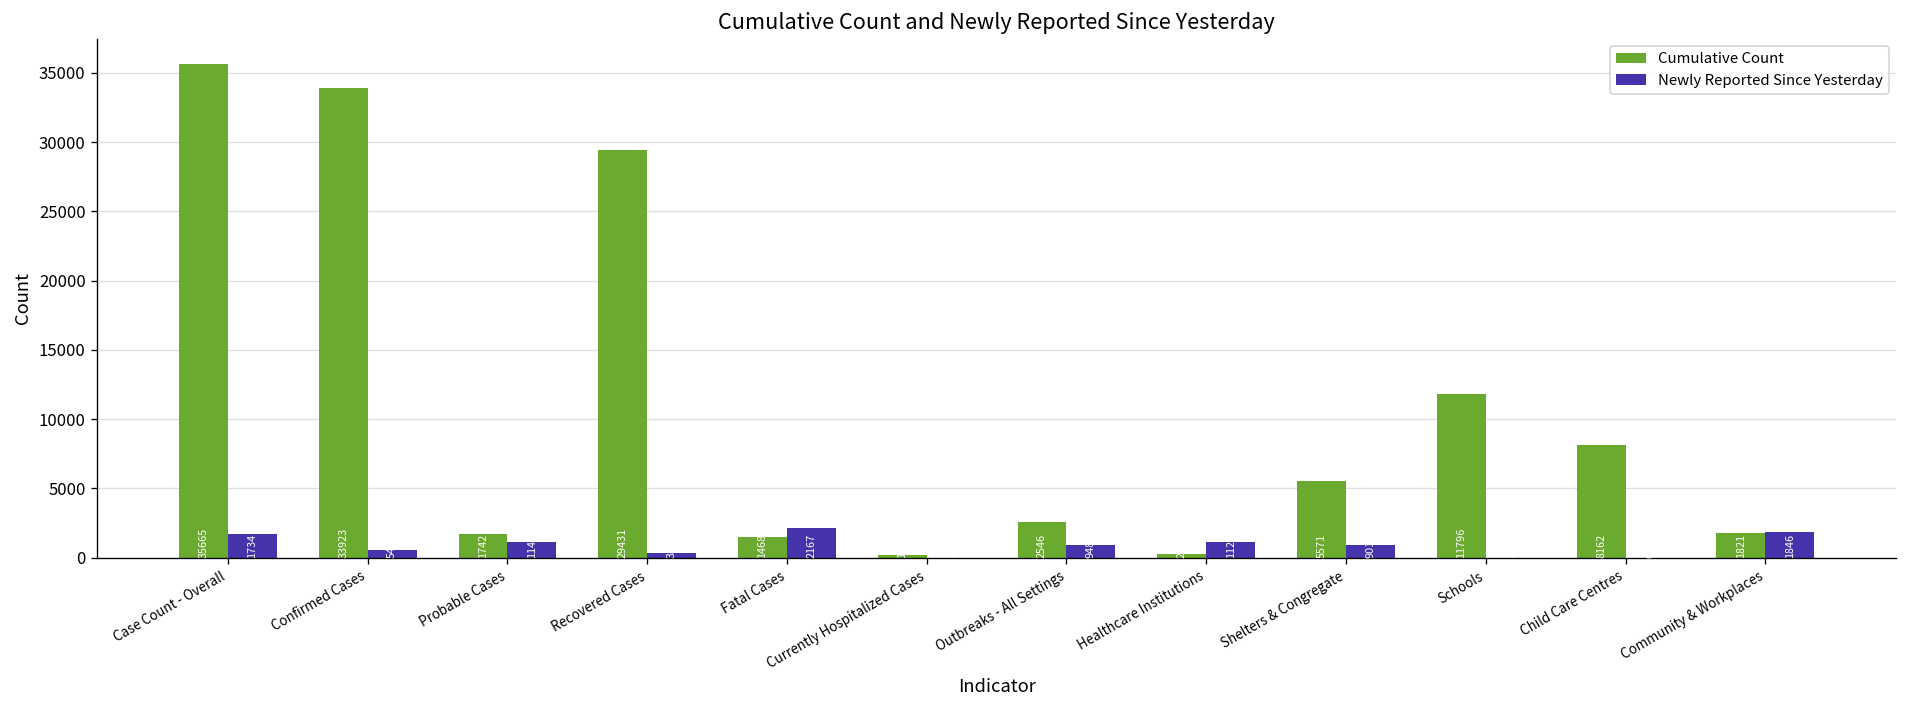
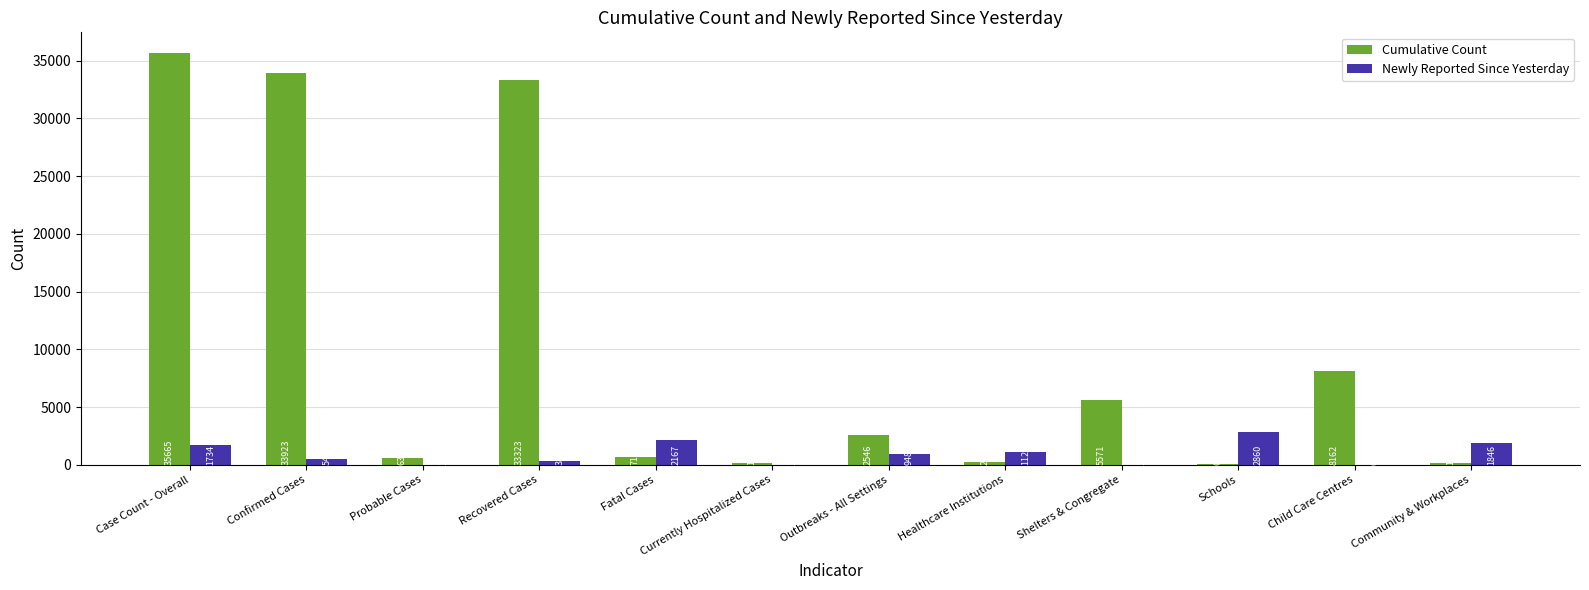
Cumulative Count, Probable Cases: 1700 -> 600
Newly Reported Since Yesterday, Probable Cases: 1100 -> 0
Cumulative Count, Recovered Cases: 29431 -> 33323
Cumulative Count, Fatal Cases: 1468 -> 716
Newly Reported Since Yesterday, Shelters & Congregate: 900 -> 0
Cumulative Count, Schools: 11800 -> 100
Newly Reported Since Yesterday, Schools: 0 -> 2900
Cumulative Count, Community & Workplaces: 1800 -> 200
